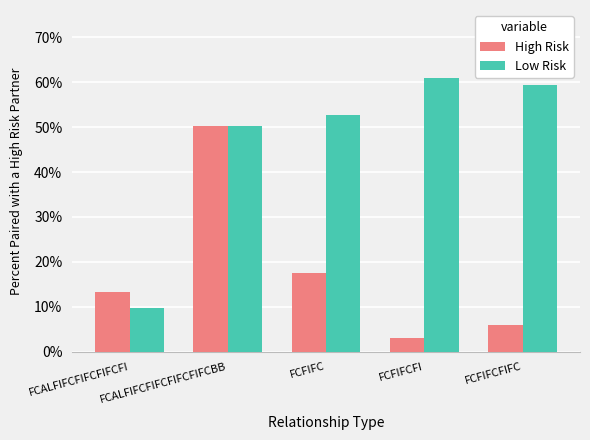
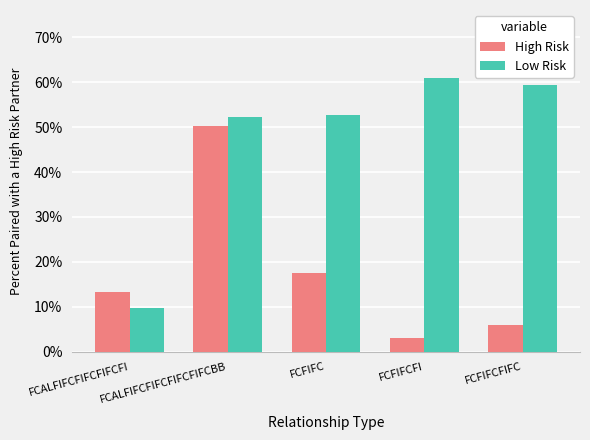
Low Risk, FCALFIFCFIFCFIFCFIFCBB: 50% -> 52%
